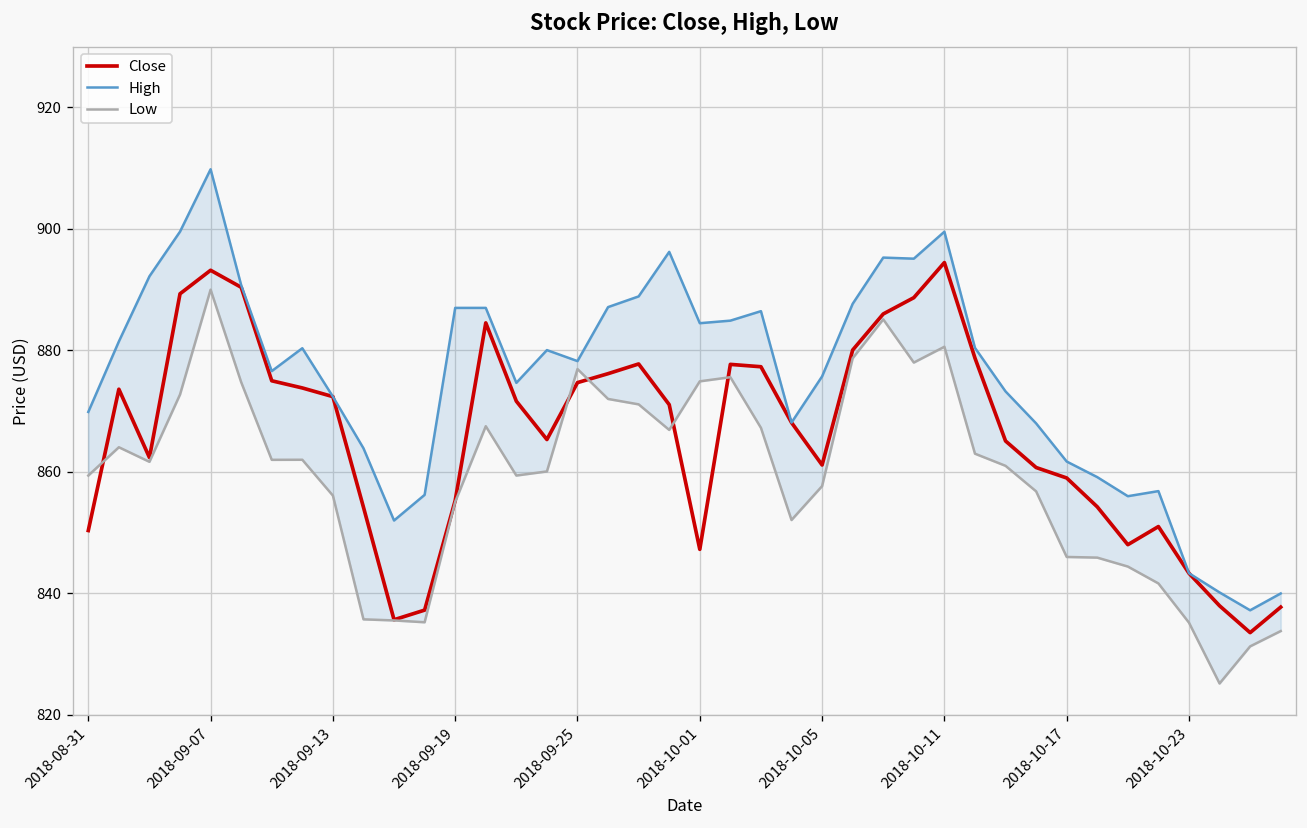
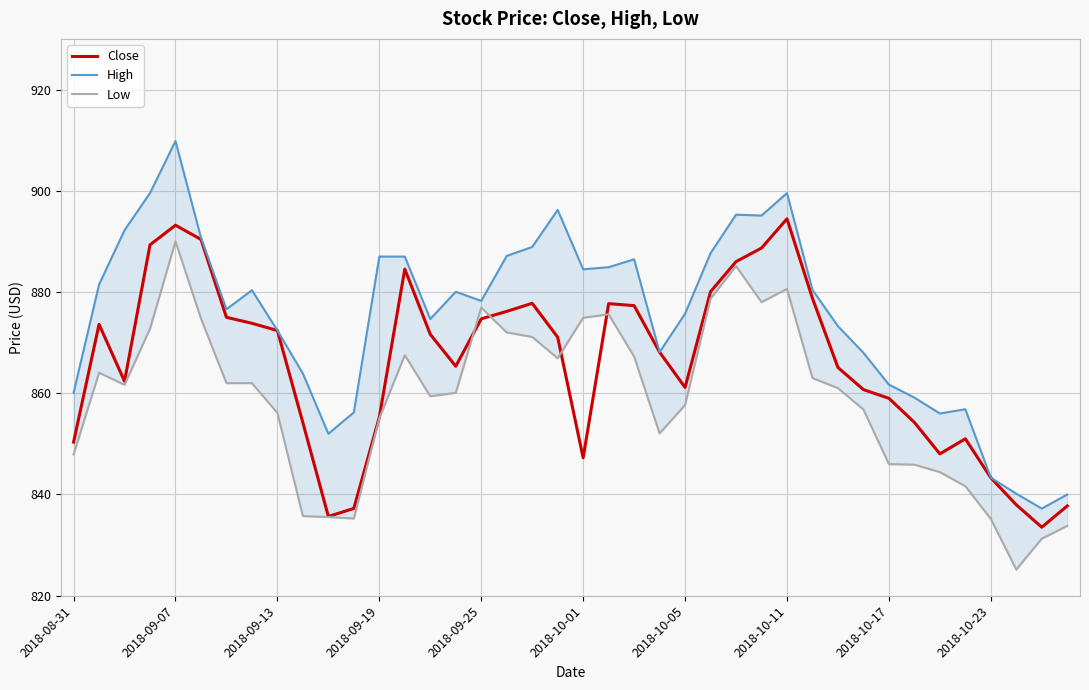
High, 2018-08-31: 870 -> 860
Low, 2018-08-31: 859 -> 848
